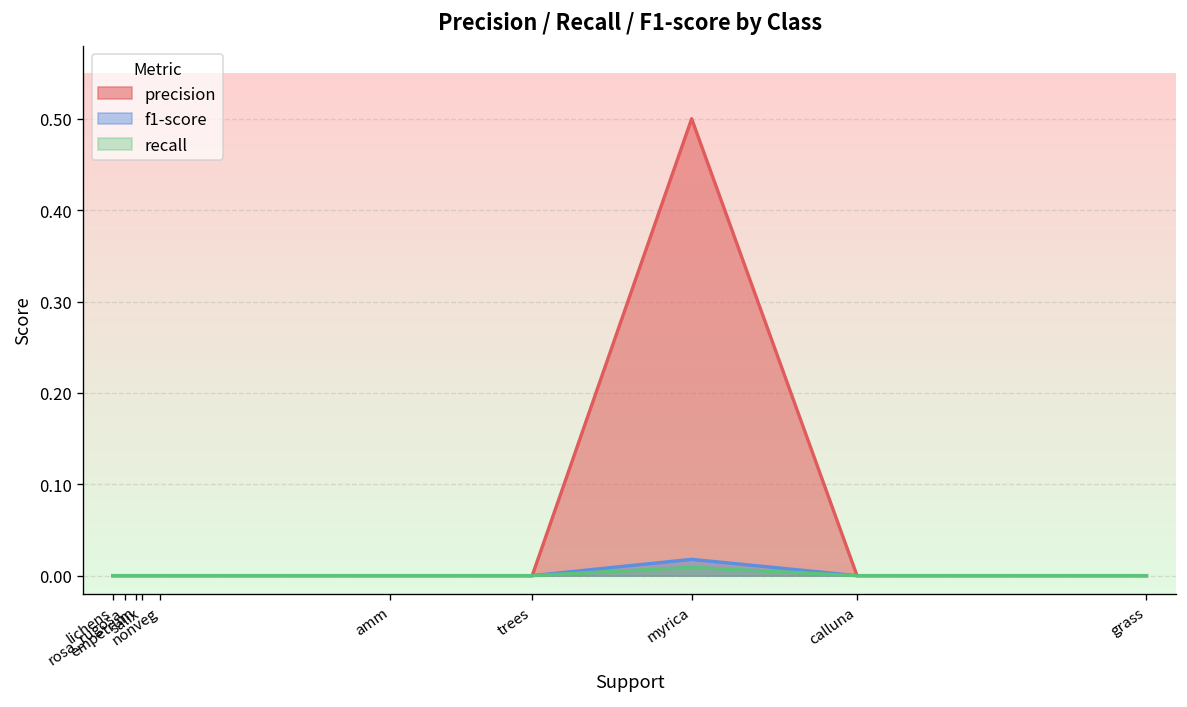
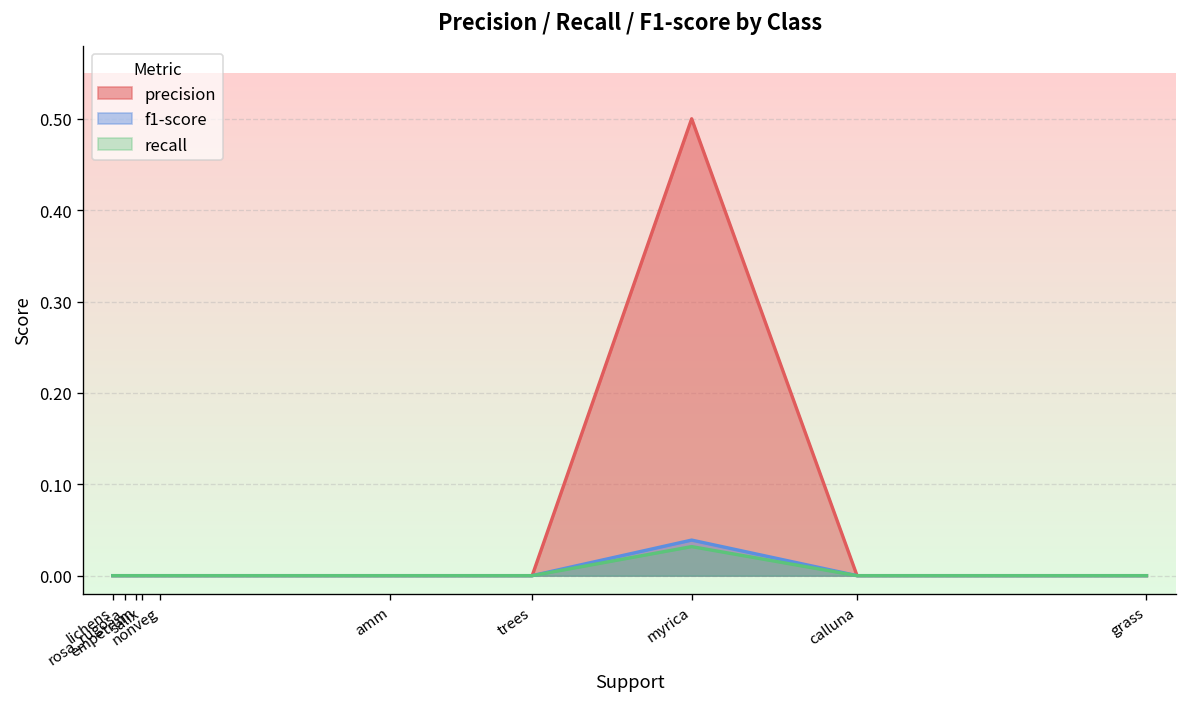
f1-score, myrica: 0.02 -> 0.04
recall, myrica: 0.01 -> 0.03
